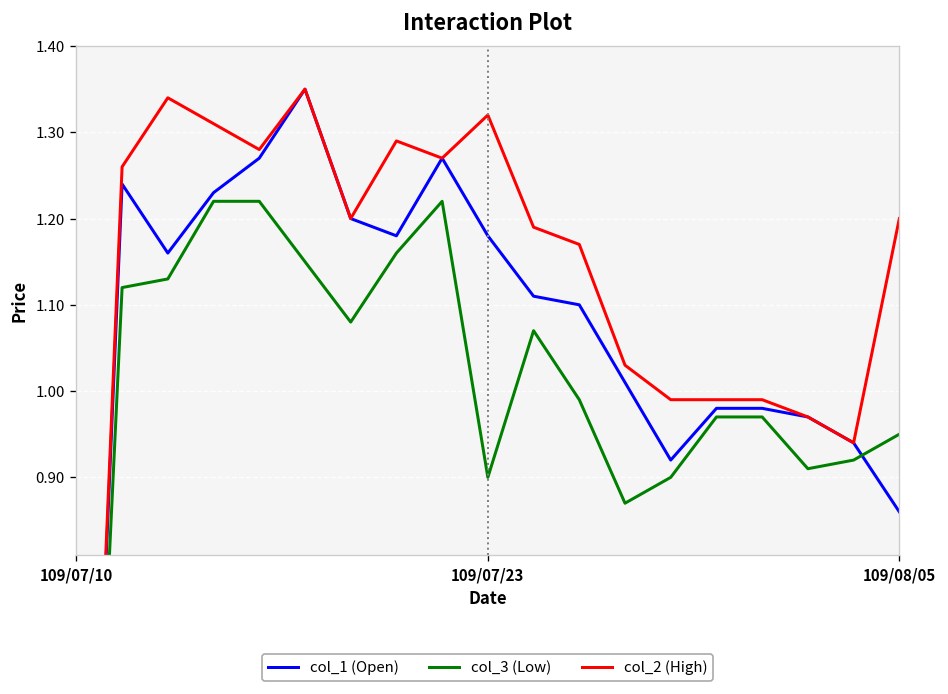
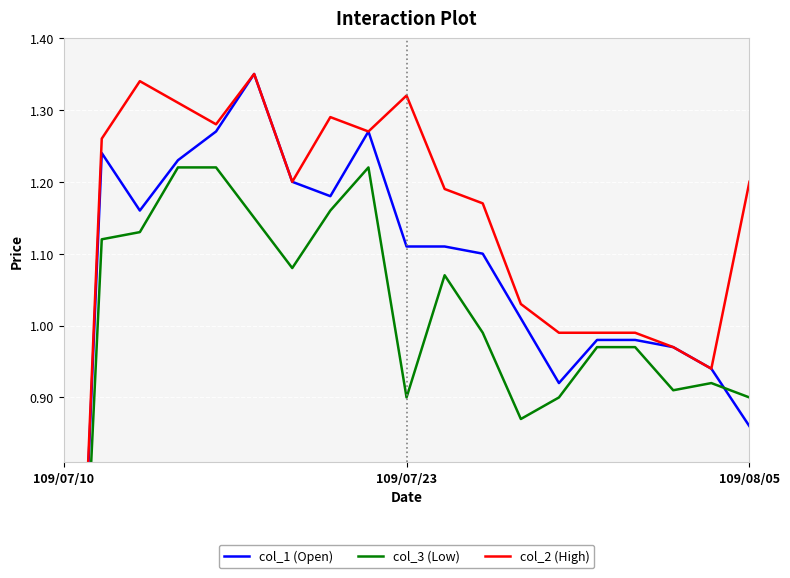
col_1 (Open), 109/07/23: 1.18 -> 1.11
col_3 (Low), 109/08/05: 0.95 -> 0.90
